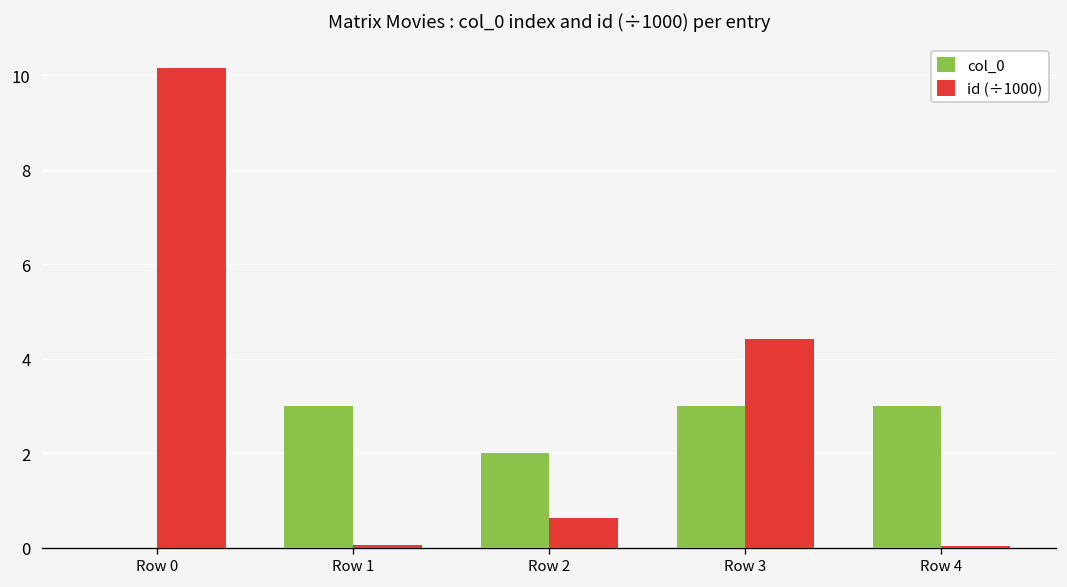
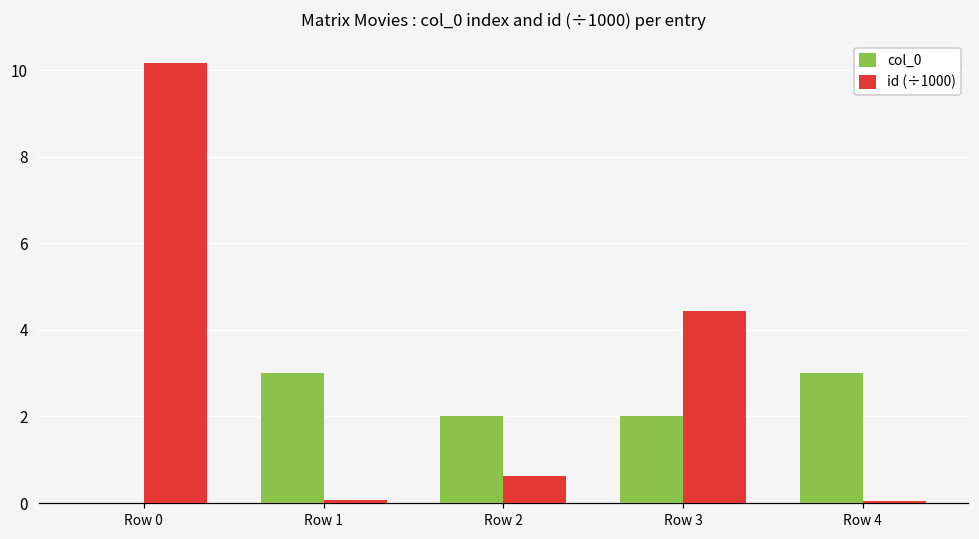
col_0, Row 3: 3 -> 2
